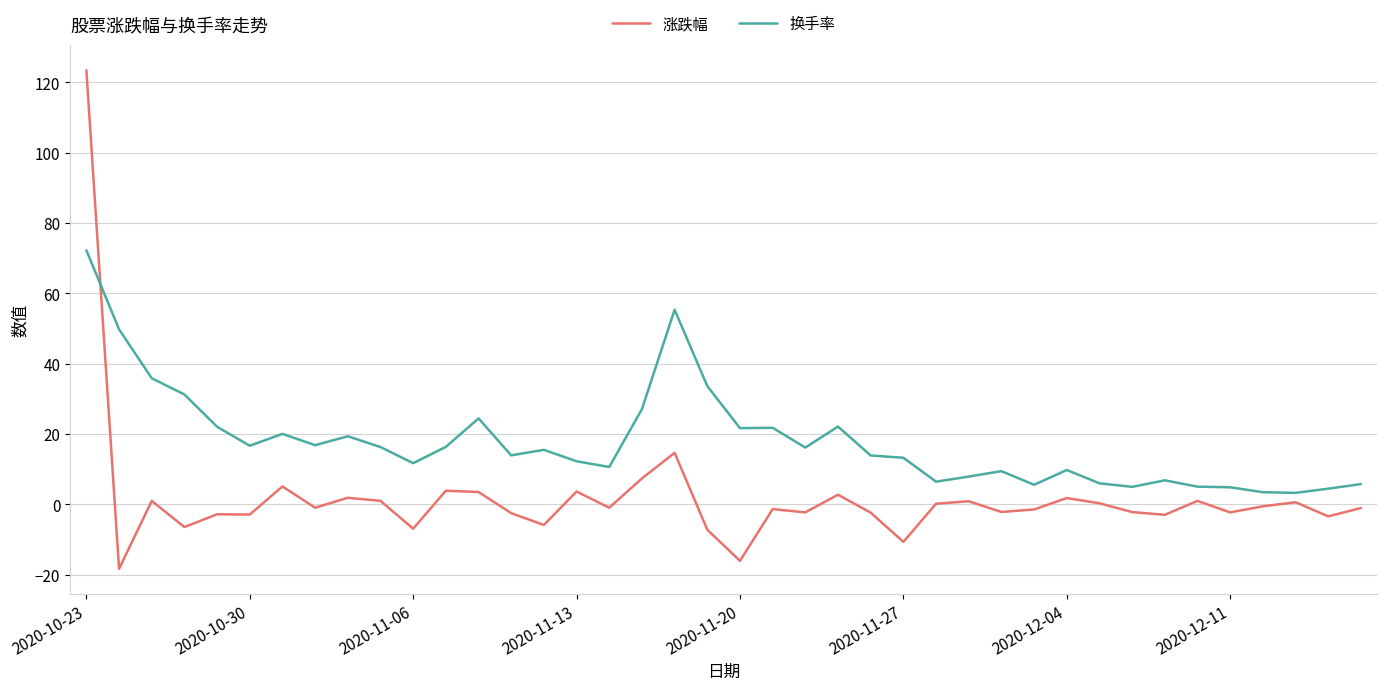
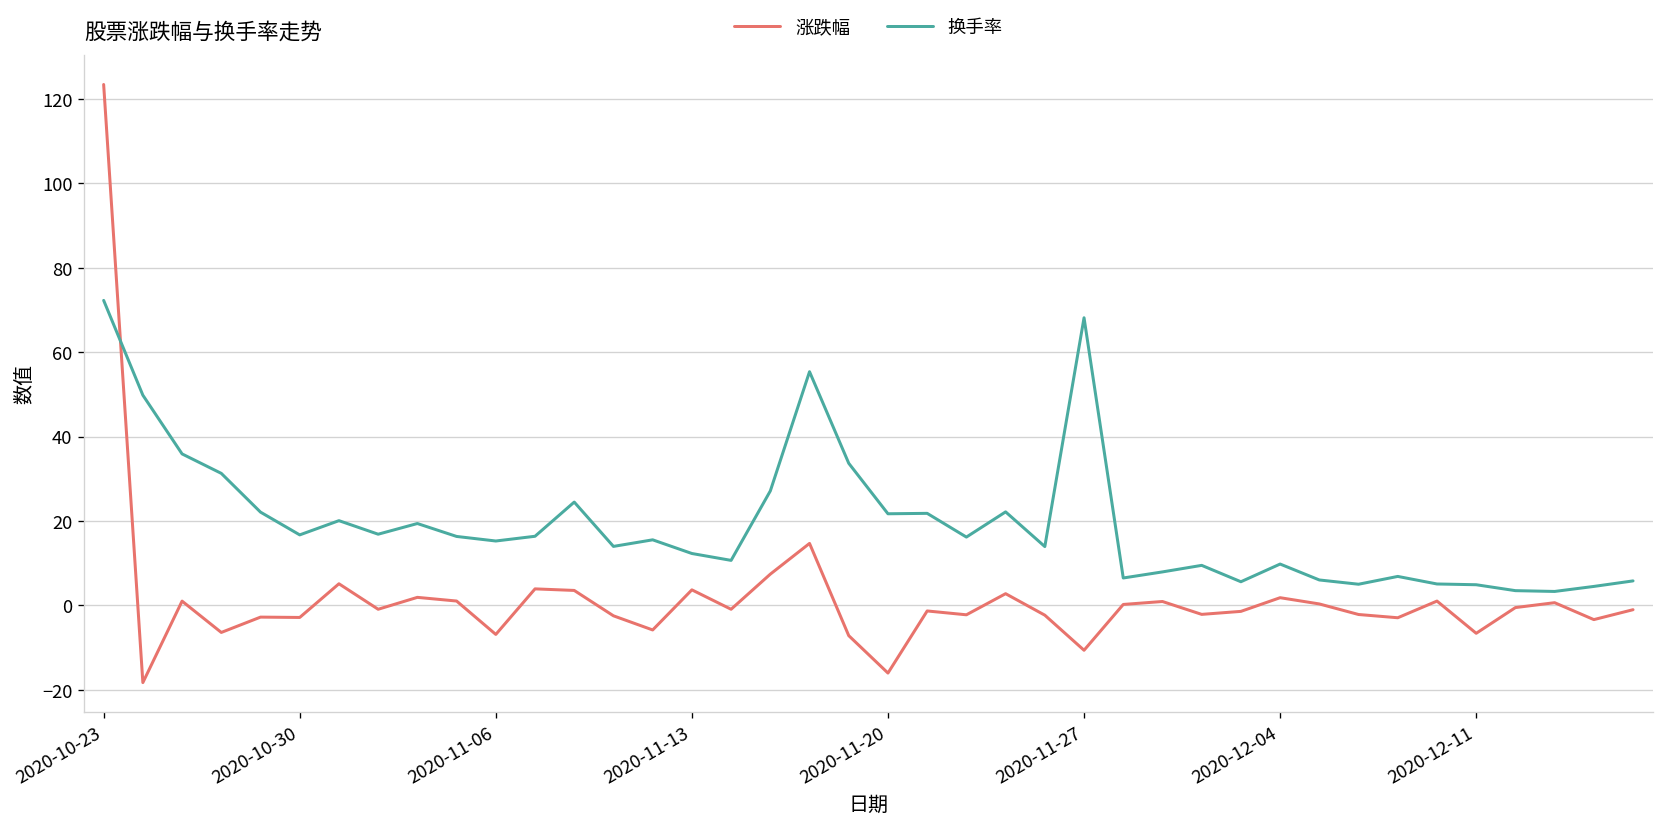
换手率, 2020-11-06: 12 -> 15
换手率, 2020-11-27: 13 -> 68
涨跌幅, 2020-12-11: -2 -> -7
